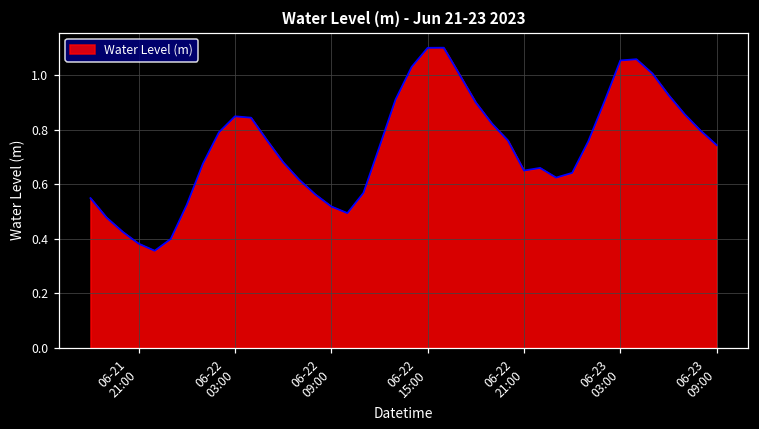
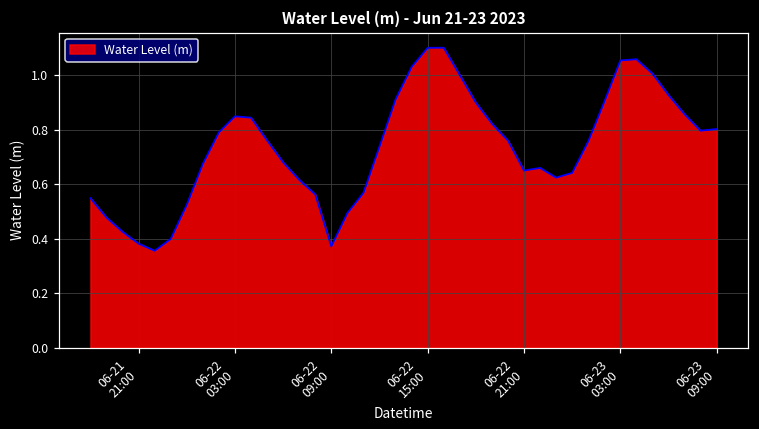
06-22 09:00: 0.52 -> 0.37
06-23 09:00: 0.74 -> 0.80
